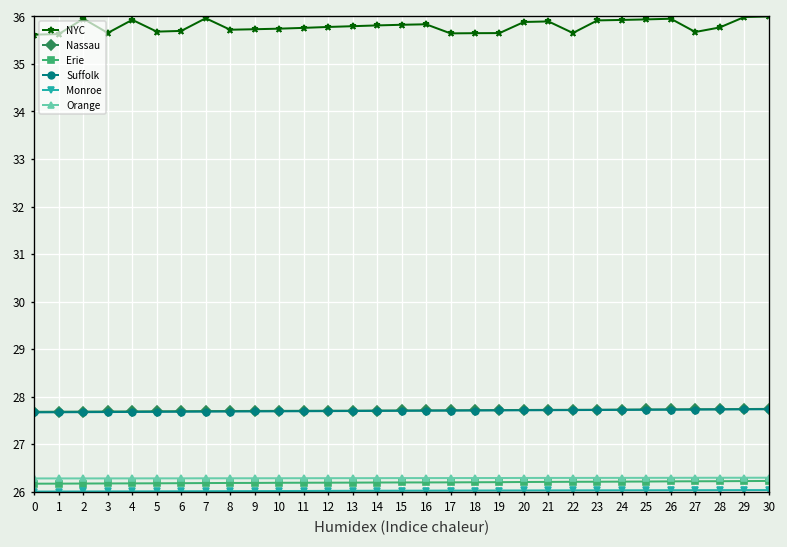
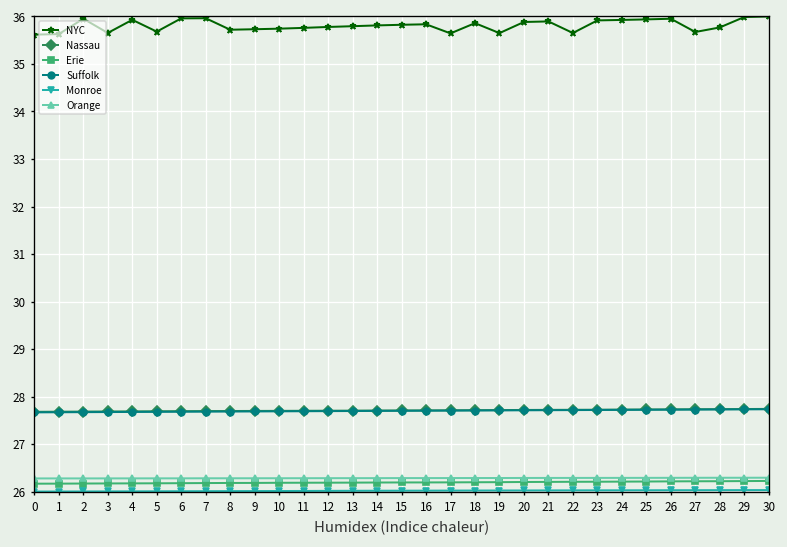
NYC, 6: 35.7 -> 36.0
NYC, 18: 35.6 -> 35.9
